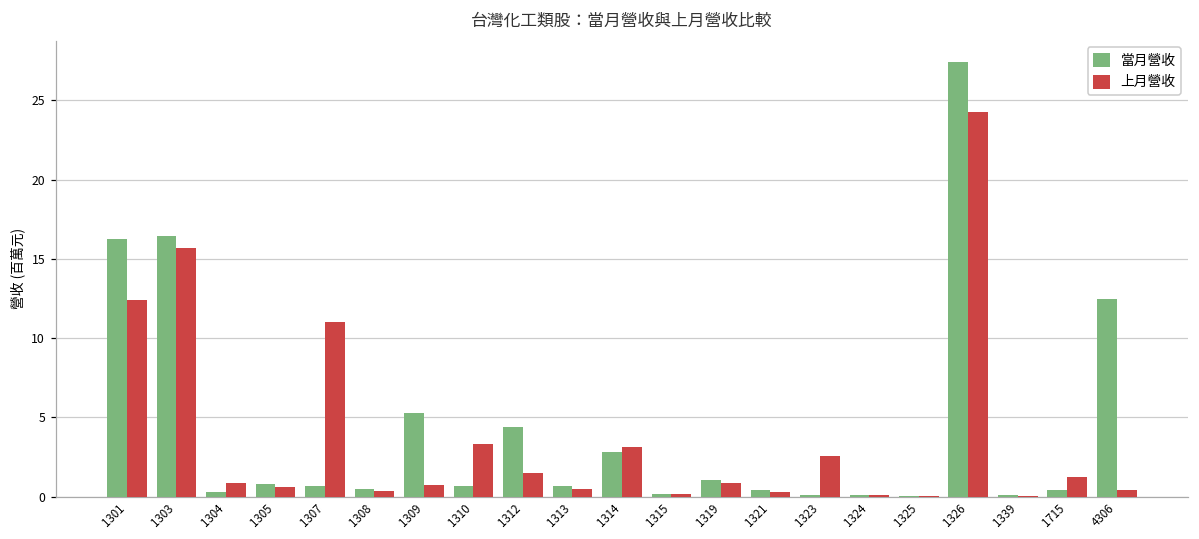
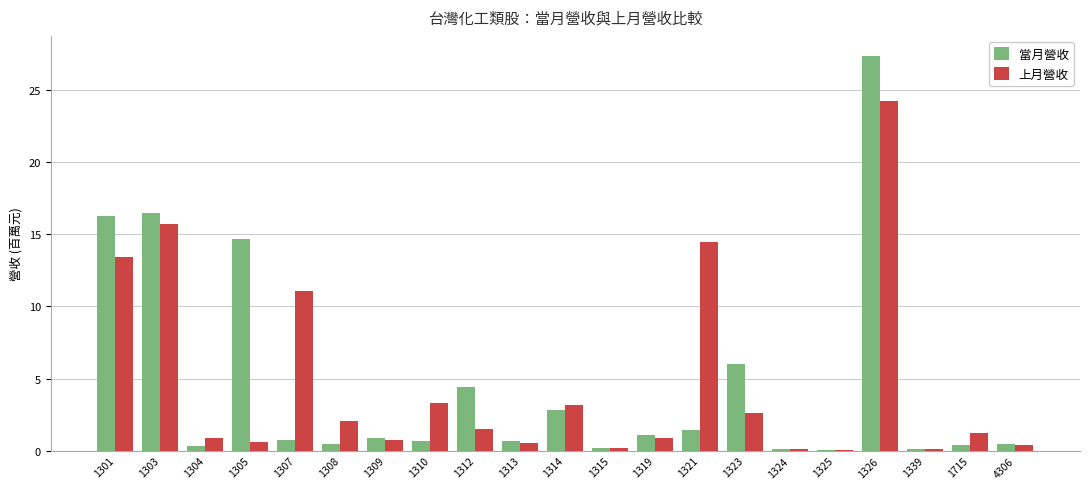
上月營收, 1301: 12.4 -> 13.4
當月營收, 1305: 0.8 -> 14.7
上月營收, 1308: 0.4 -> 2.0
當月營收, 1309: 5.3 -> 0.9
當月營收, 1321: 0.4 -> 1.4
上月營收, 1321: 0.3 -> 14.4
當月營收, 1323: 0.1 -> 6.0
當月營收, 4306: 12.5 -> 0.5
